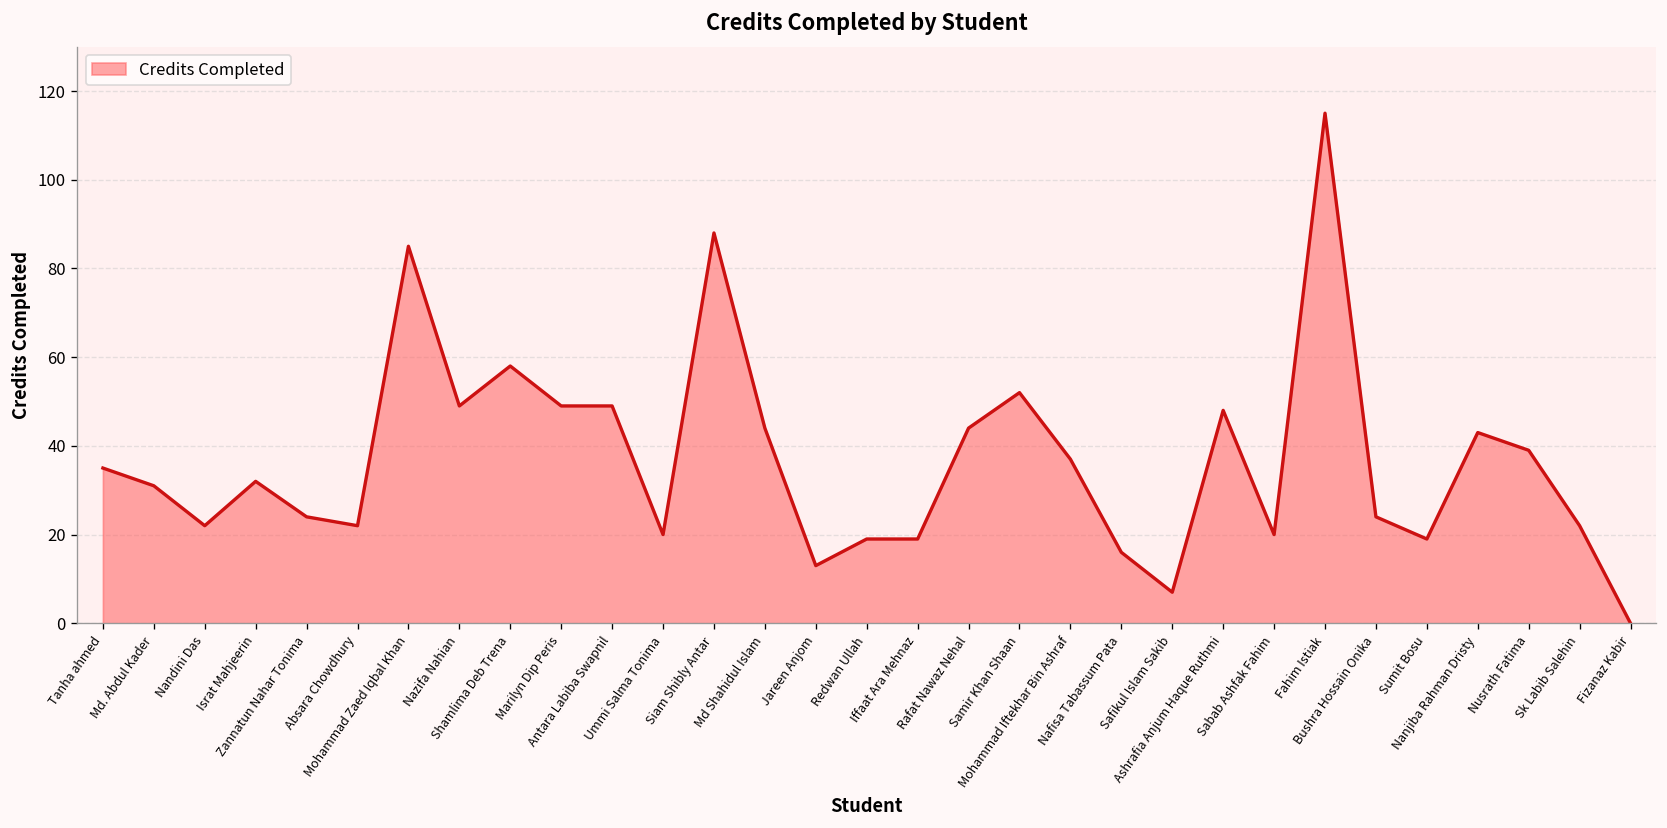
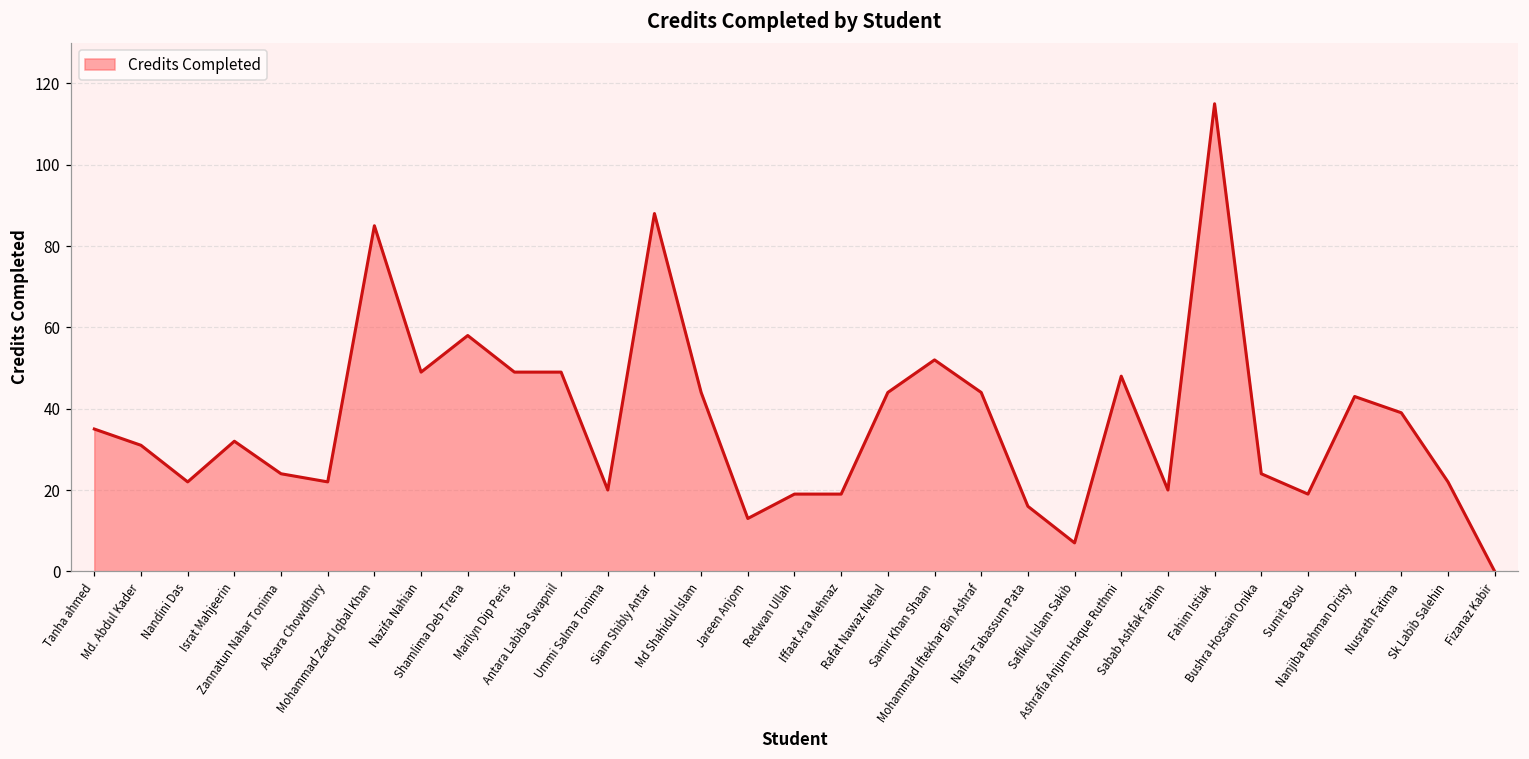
Mohammad Iftekhar Bin Ashraf: 37 -> 44
